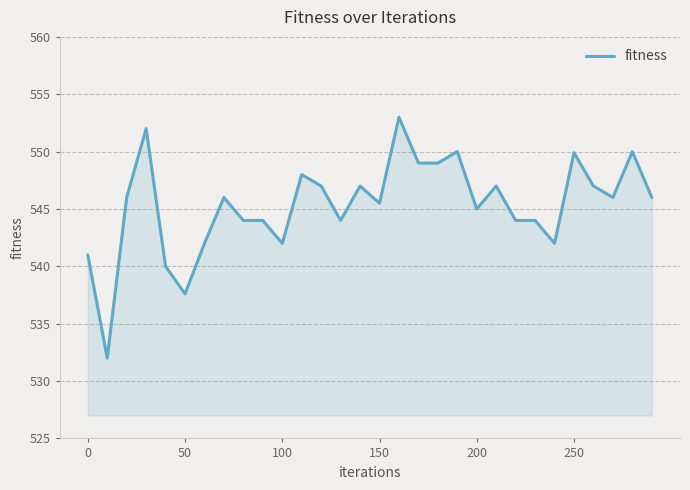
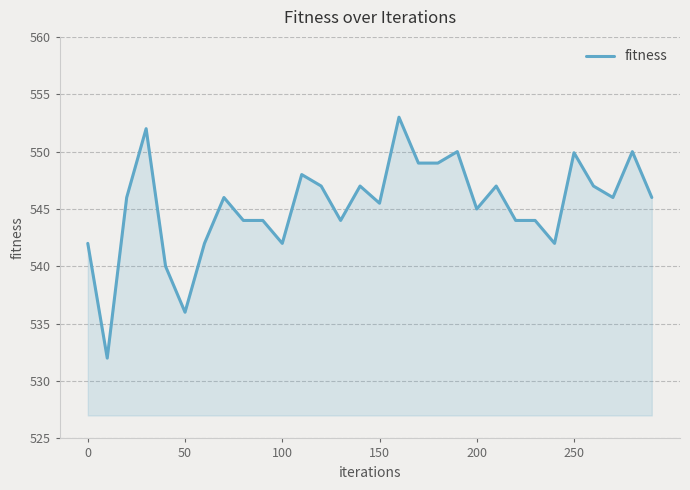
0: 541 -> 542
50: 537.6 -> 536.0
